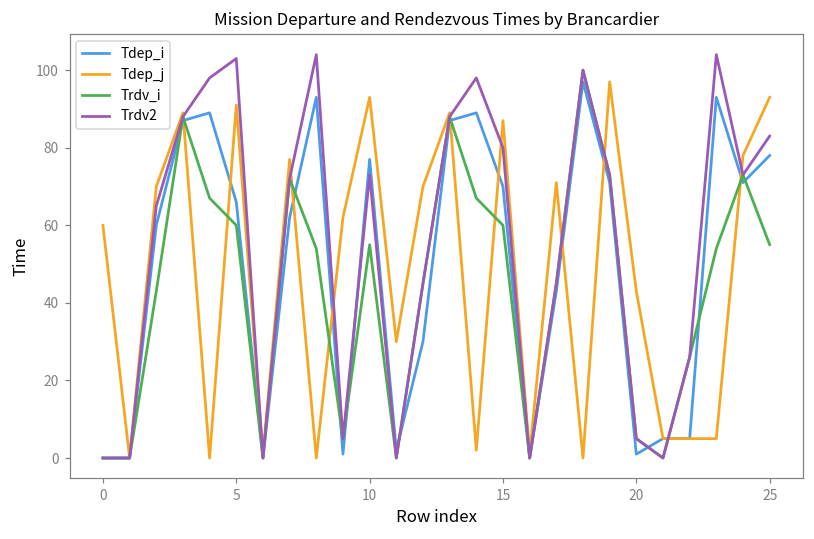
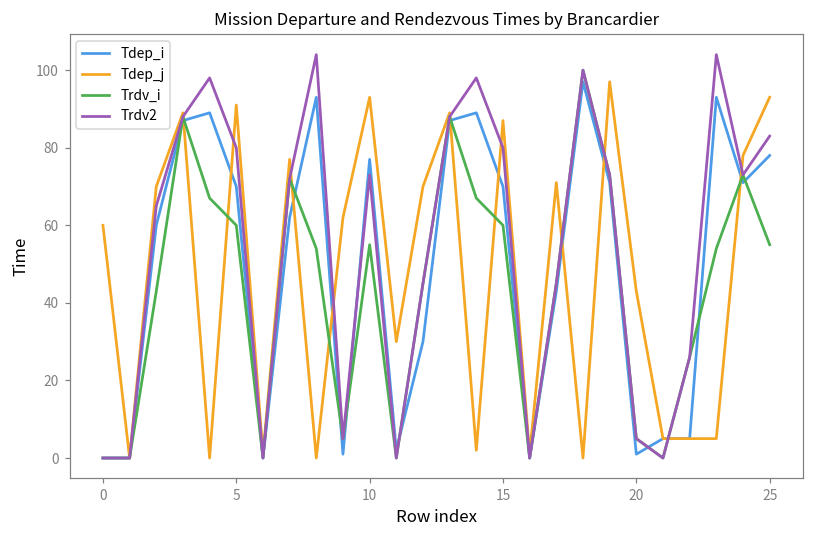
Tdep_i, 5: 66 -> 70
Trdv2, 5: 103 -> 80
